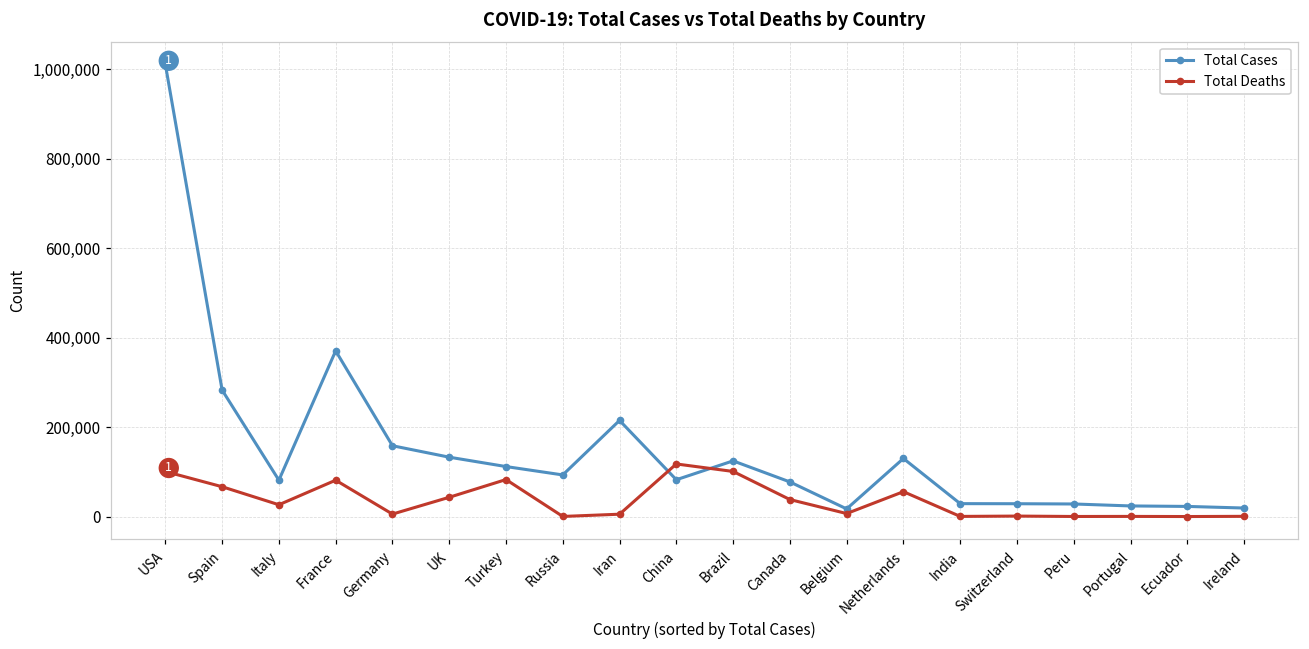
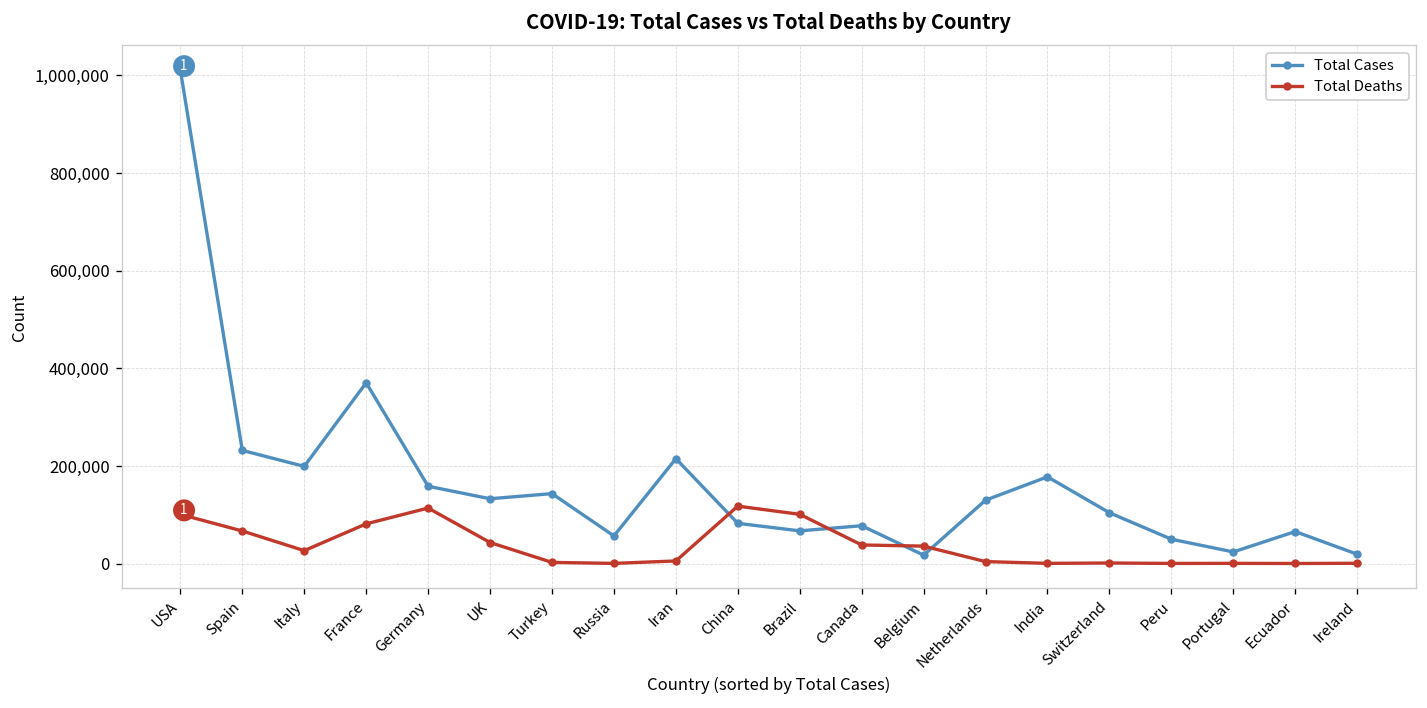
Total Cases, Spain: 280,000 -> 230,000
Total Cases, Italy: 80,000 -> 200,000
Total Deaths, Germany: 10,000 -> 110,000
Total Cases, Turkey: 110,000 -> 140,000
Total Deaths, Turkey: 80,000 -> 0
Total Cases, Russia: 90,000 -> 60,000
Total Cases, Brazil: 120,000 -> 70,000
Total Deaths, Belgium: 10,000 -> 40,000
Total Deaths, Netherlands: 60,000 -> 0
Total Cases, India: 30,000 -> 180,000
Total Cases, Switzerland: 30,000 -> 100,000
Total Cases, Peru: 30,000 -> 50,000
Total Cases, Ecuador: 20,000 -> 70,000
